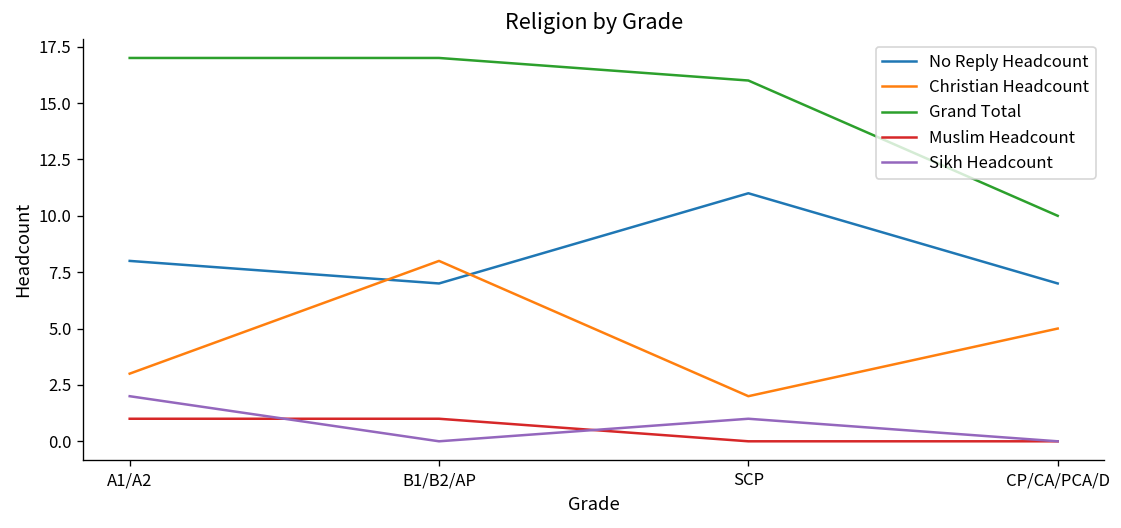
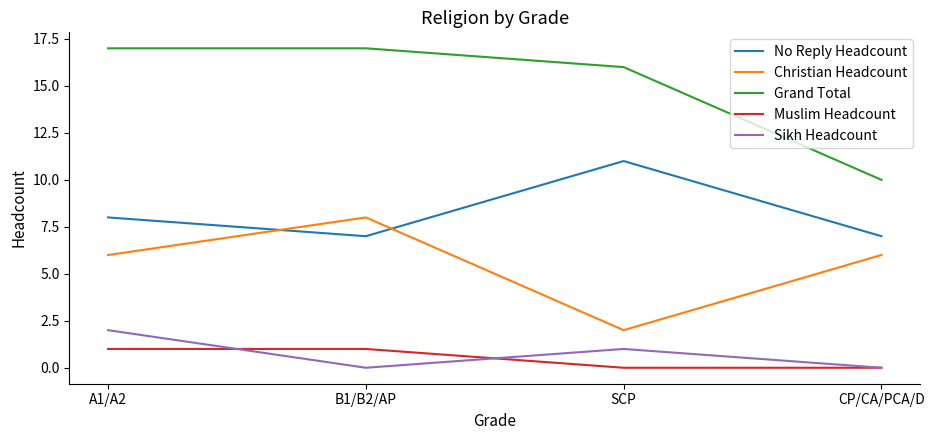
Christian Headcount, A1/A2: 3 -> 6
Christian Headcount, CP/CA/PCA/D: 5 -> 6
